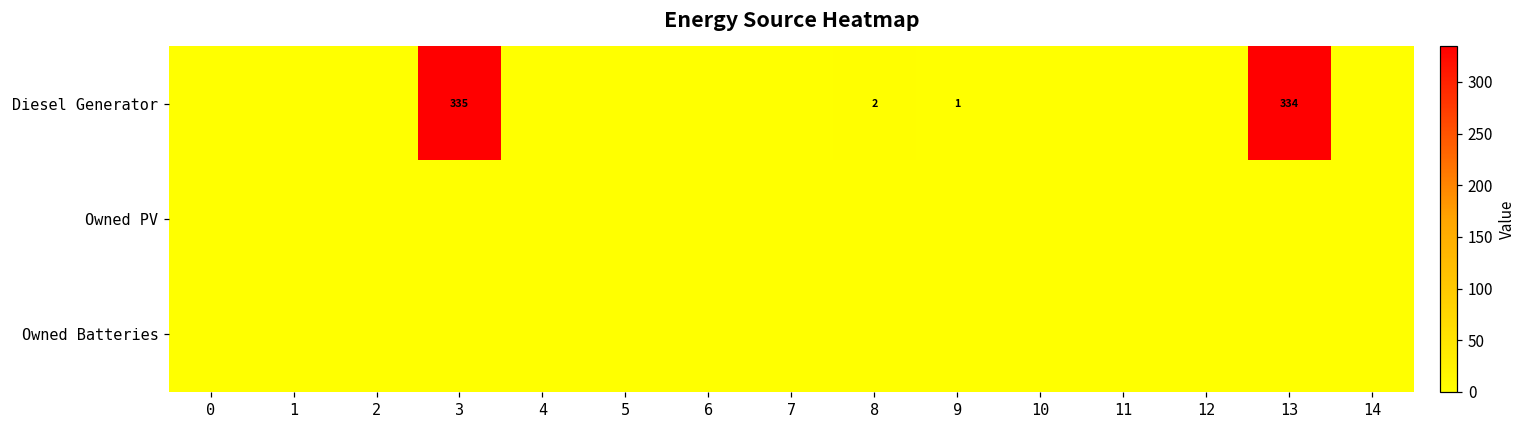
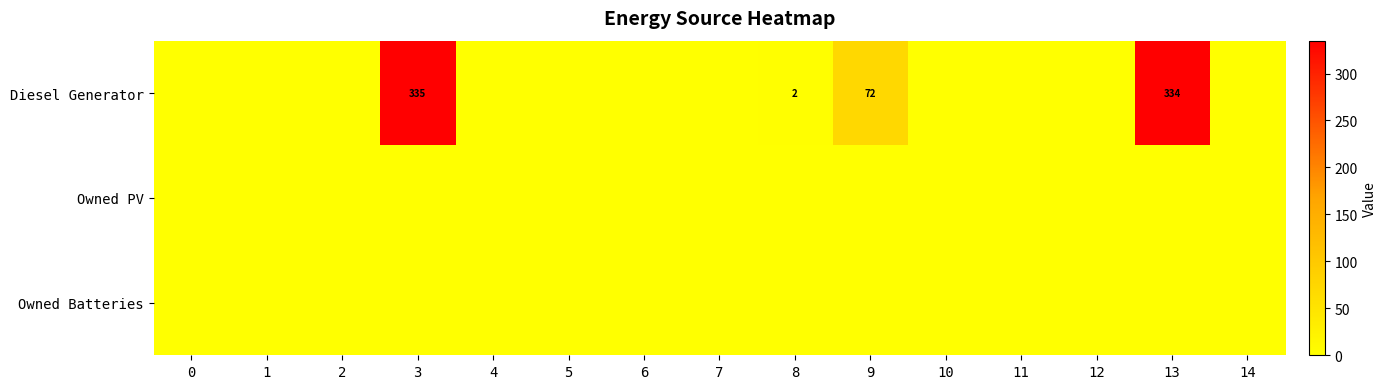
Diesel Generator, 9: 1 -> 72
